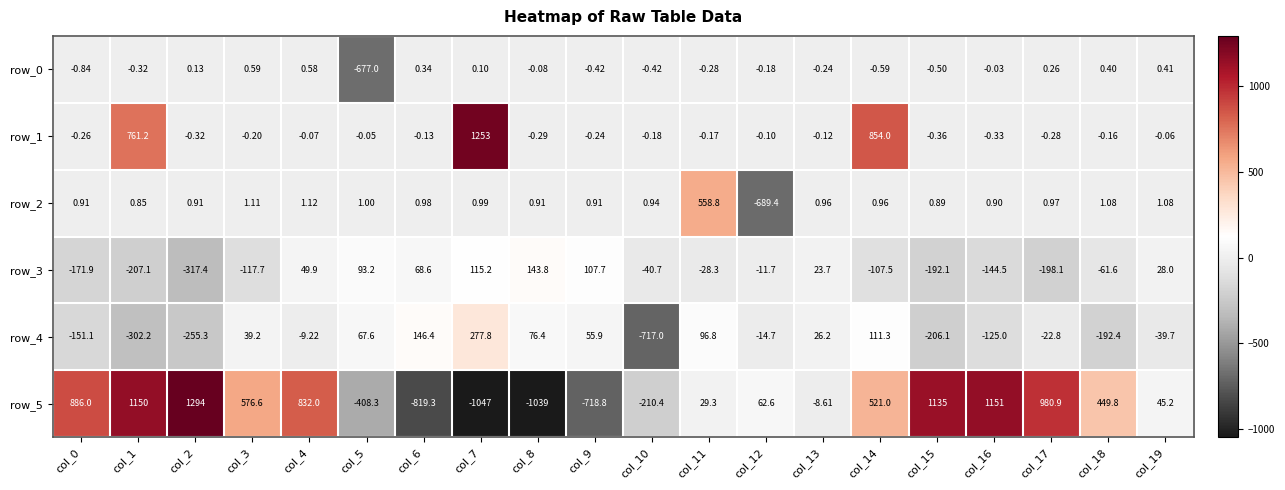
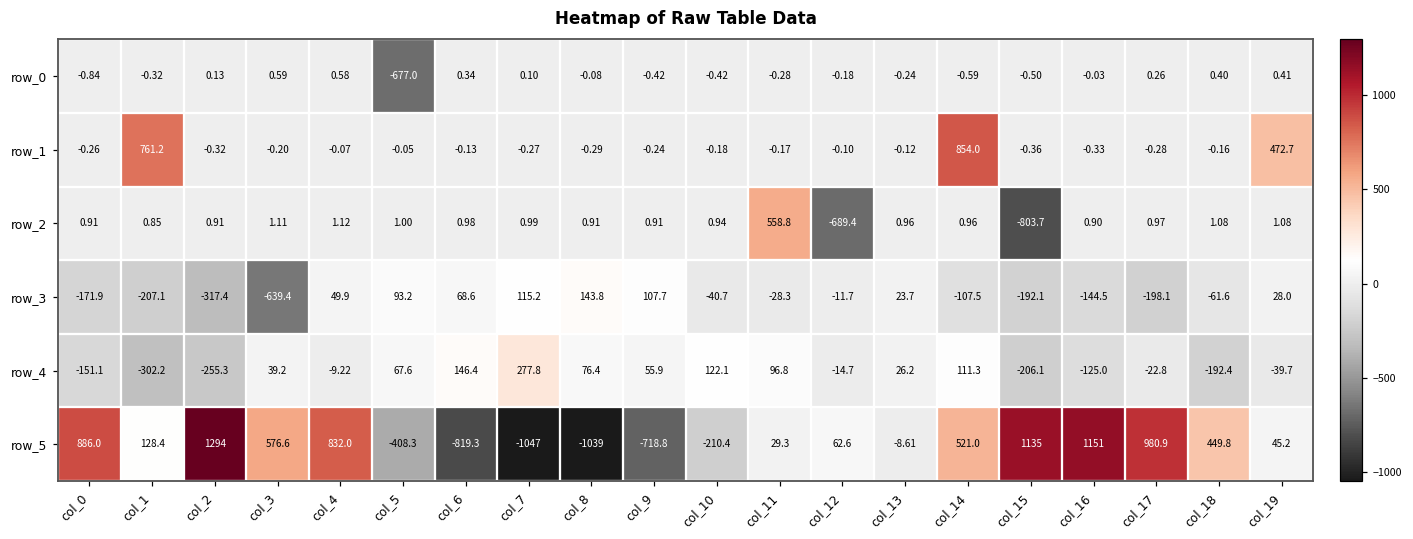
row_1, col_7: 1253 -> -0.27
row_1, col_19: -0.06 -> 472.7
row_2, col_15: 0.89 -> -803.7
row_3, col_3: -117.7 -> -639.4
row_4, col_10: -717.0 -> 122.1
row_5, col_1: 1150 -> 128.4
